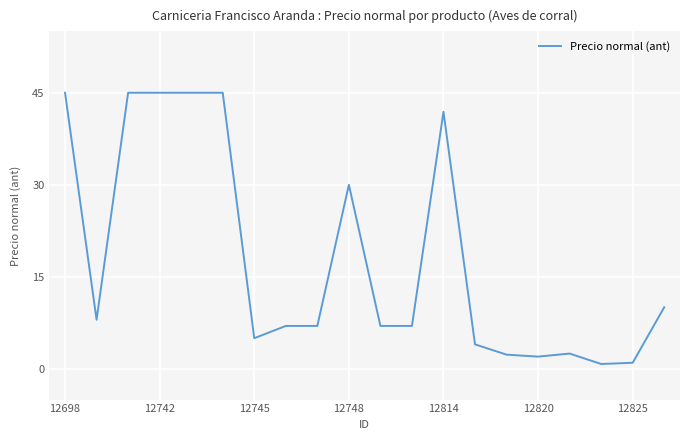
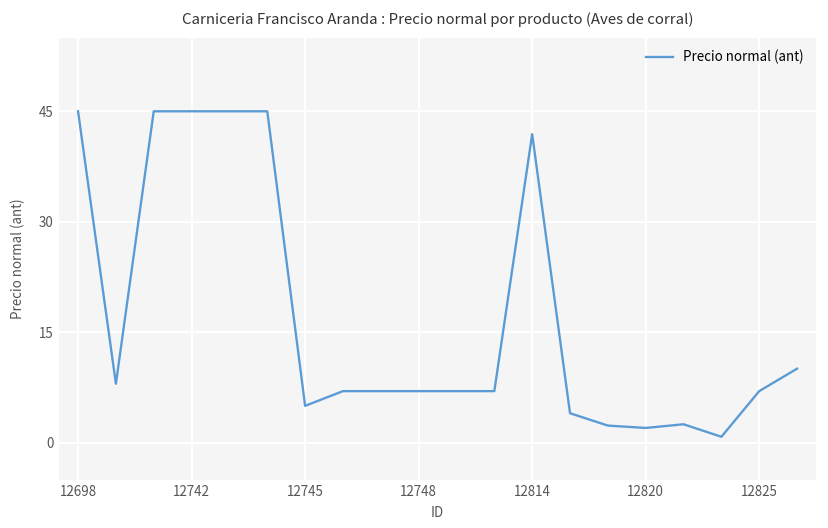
12748: 30 -> 7
12825: 1 -> 7
